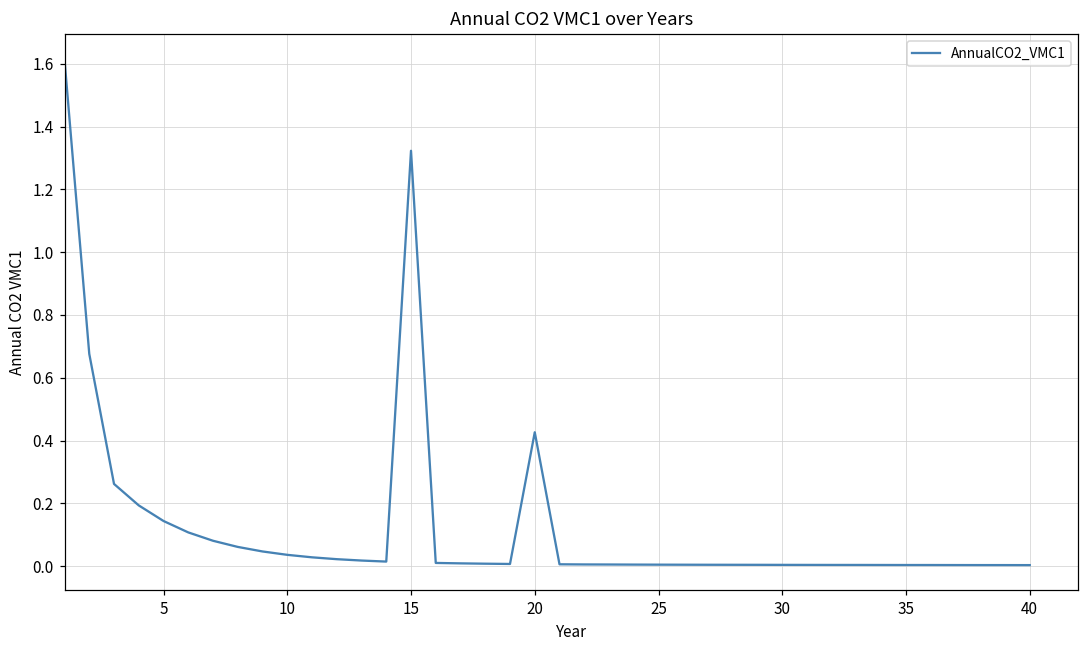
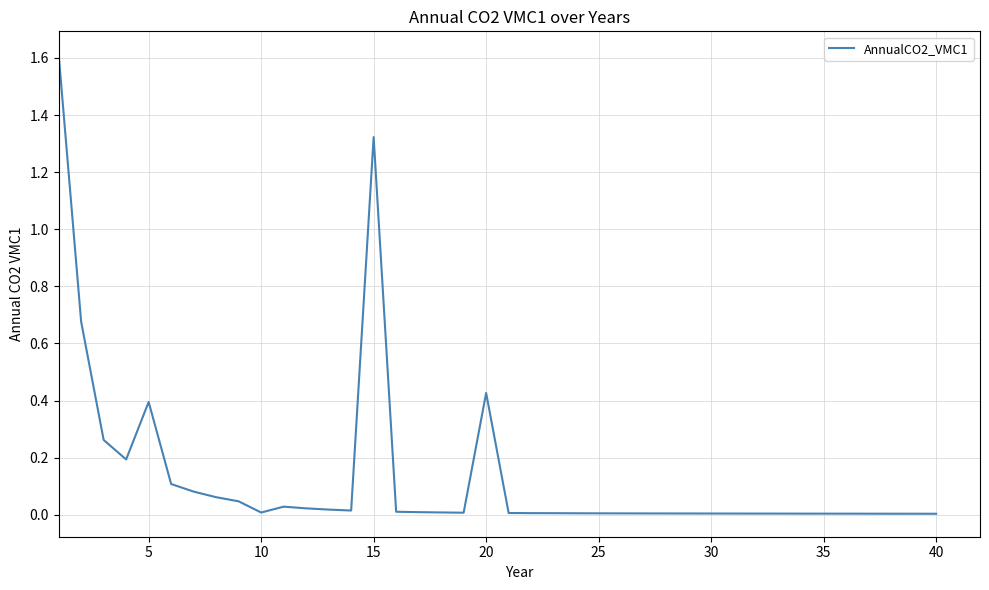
5: 0.14 -> 0.40
10: 0.04 -> 0.01
